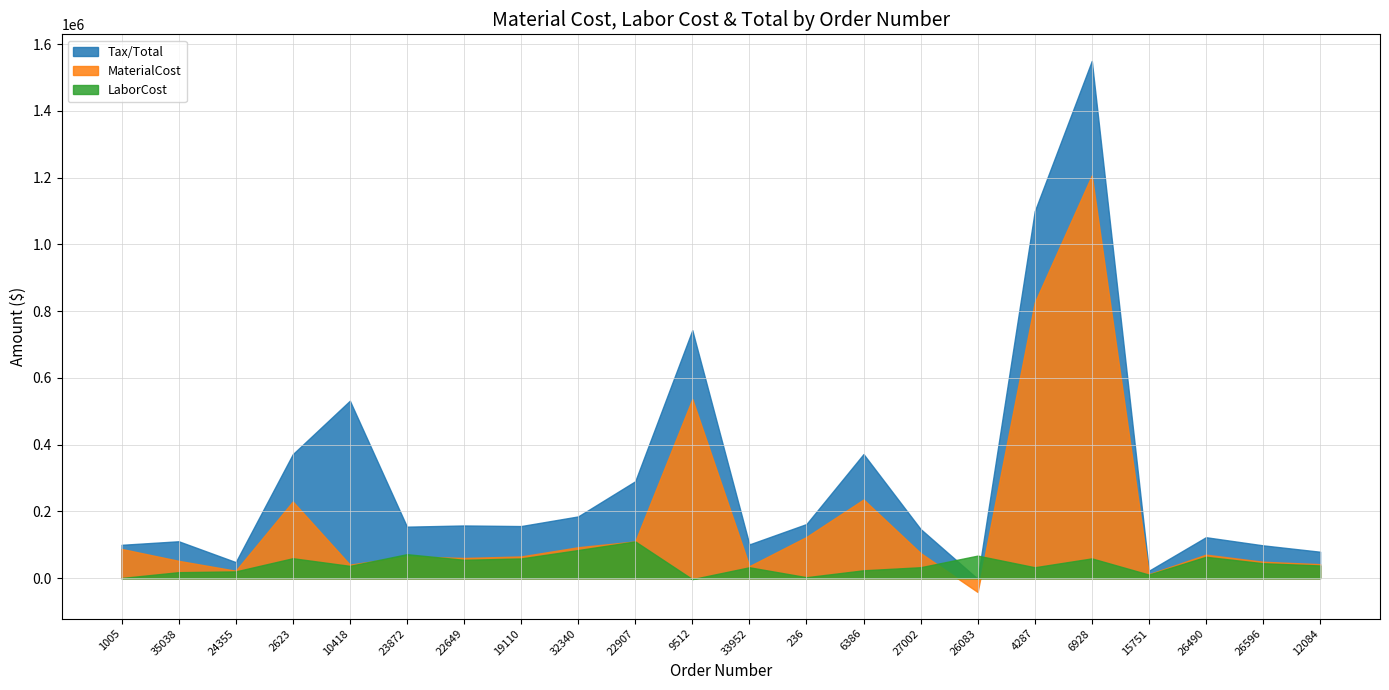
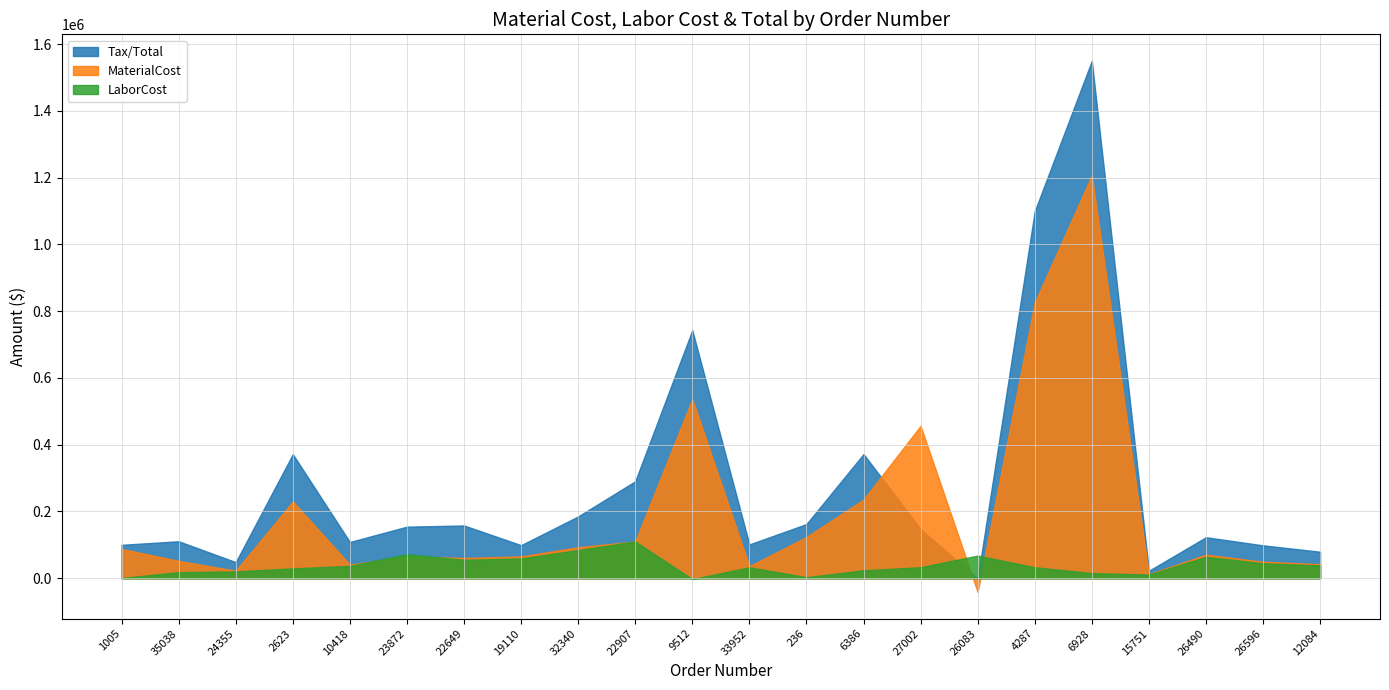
LaborCost, 2623: 60000 -> 30000
Tax/Total, 10418: 530000 -> 110000
Tax/Total, 19110: 160000 -> 100000
MaterialCost, 27002: 80000 -> 460000
LaborCost, 6928: 60000 -> 20000
